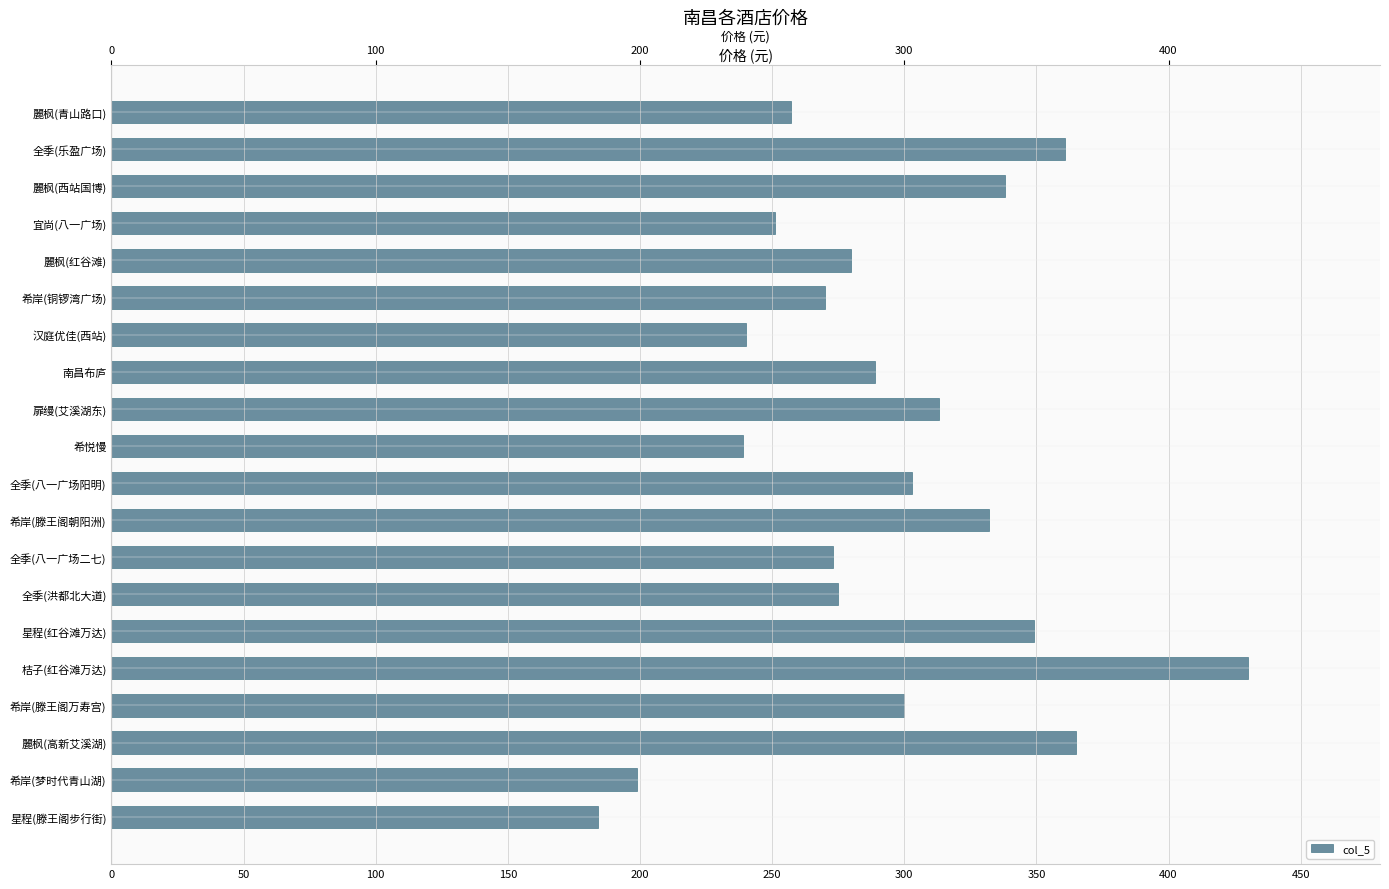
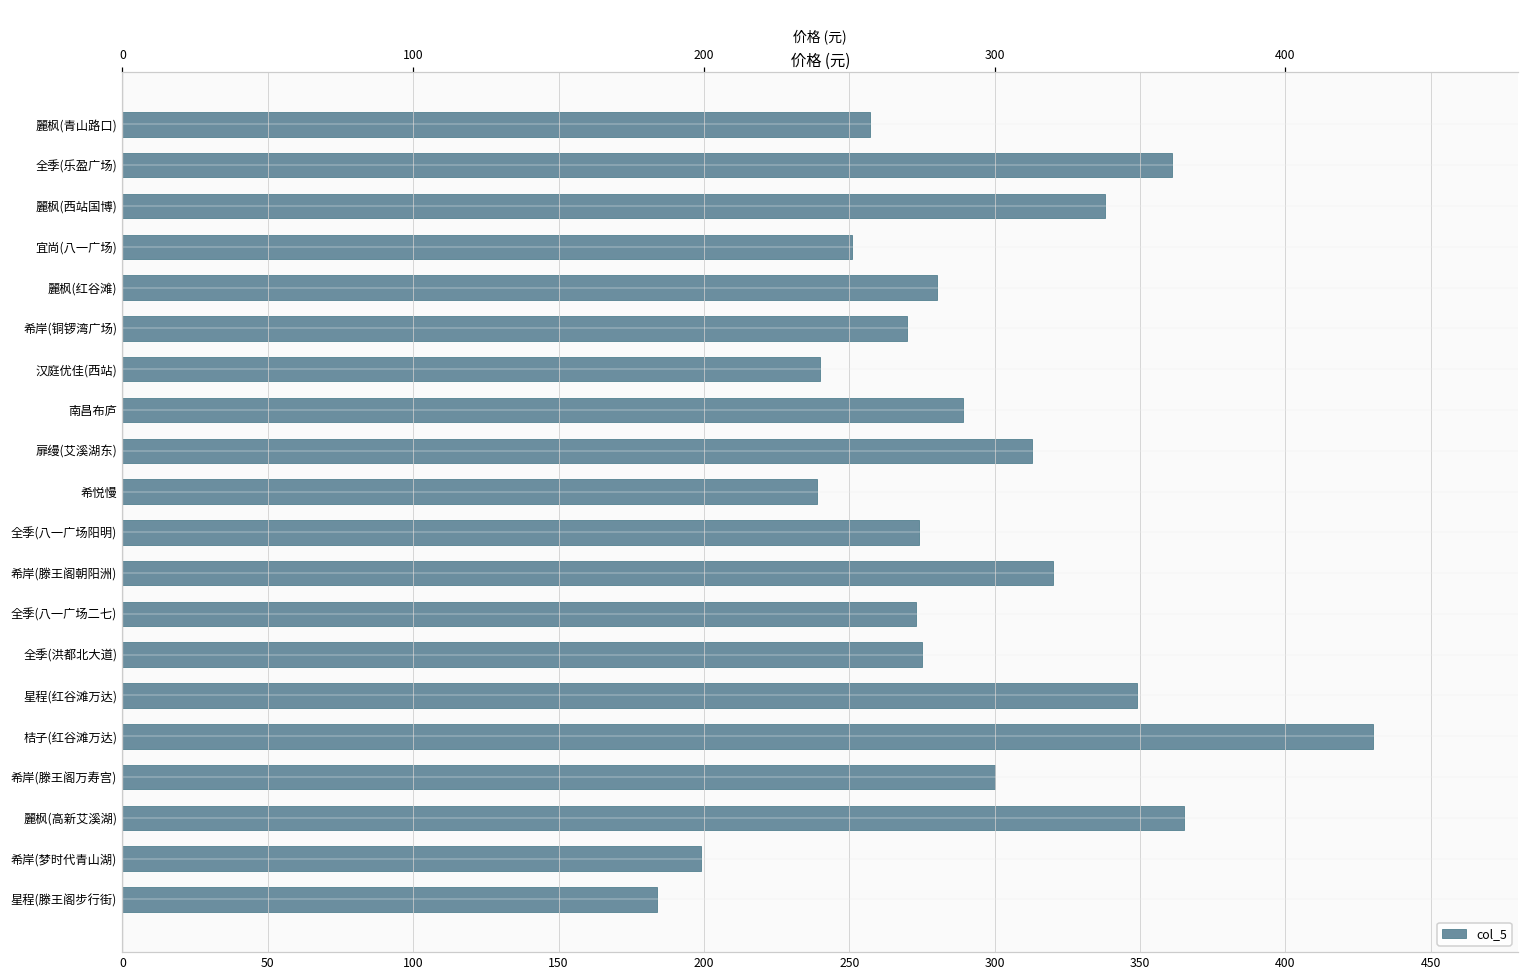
全季(八一广场阳明): 303 -> 274
希岸(滕王阁朝阳洲): 332 -> 320
